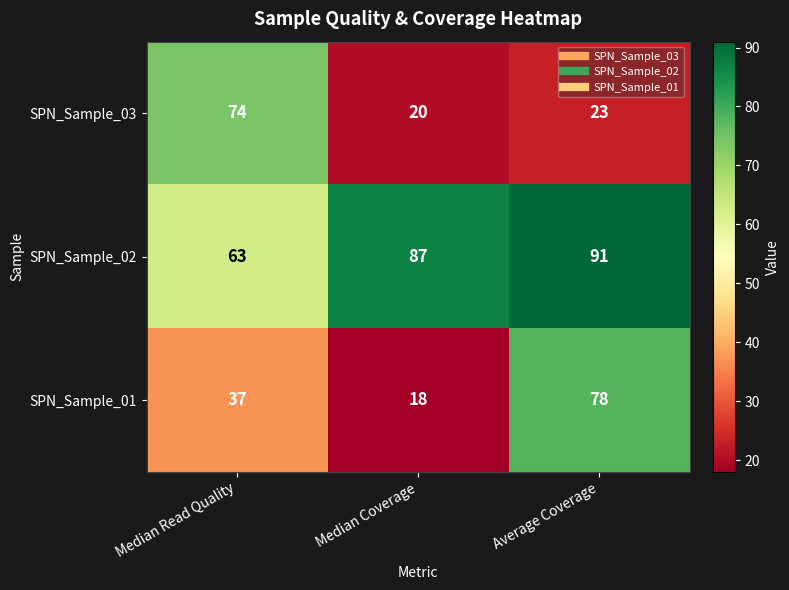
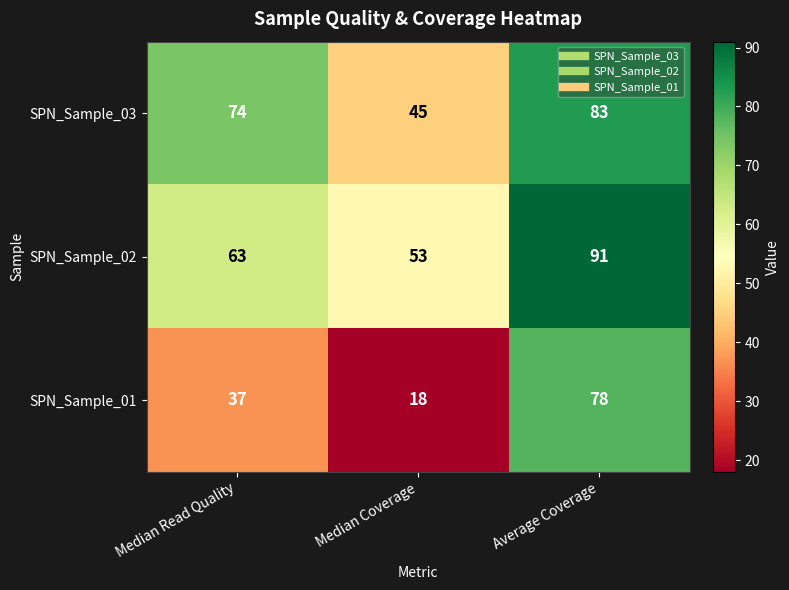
SPN_Sample_03, Median Coverage: 20 -> 45
SPN_Sample_03, Average Coverage: 23 -> 83
SPN_Sample_02, Median Coverage: 87 -> 53
